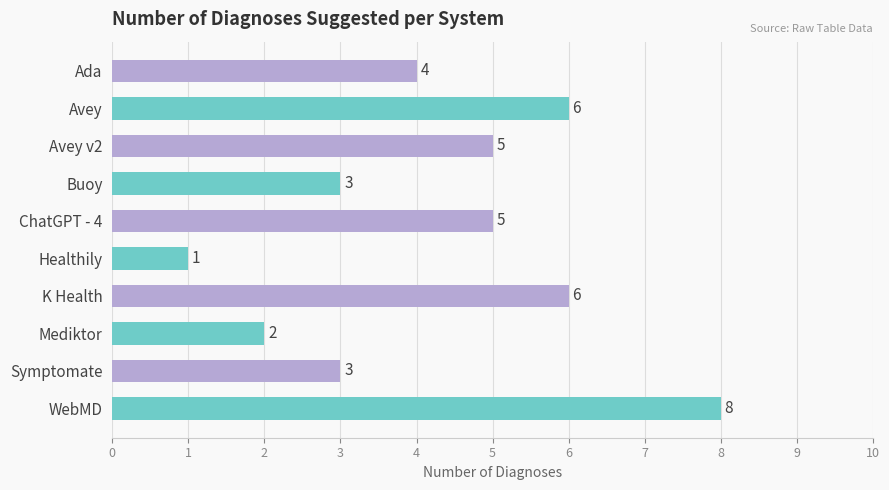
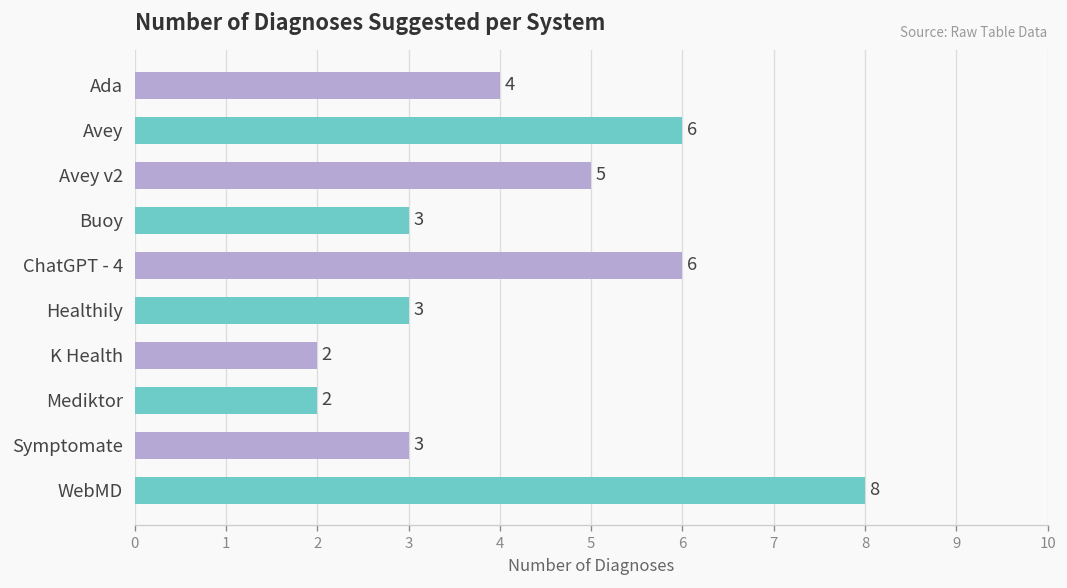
ChatGPT - 4: 5 -> 6
Healthily: 1 -> 3
K Health: 6 -> 2
